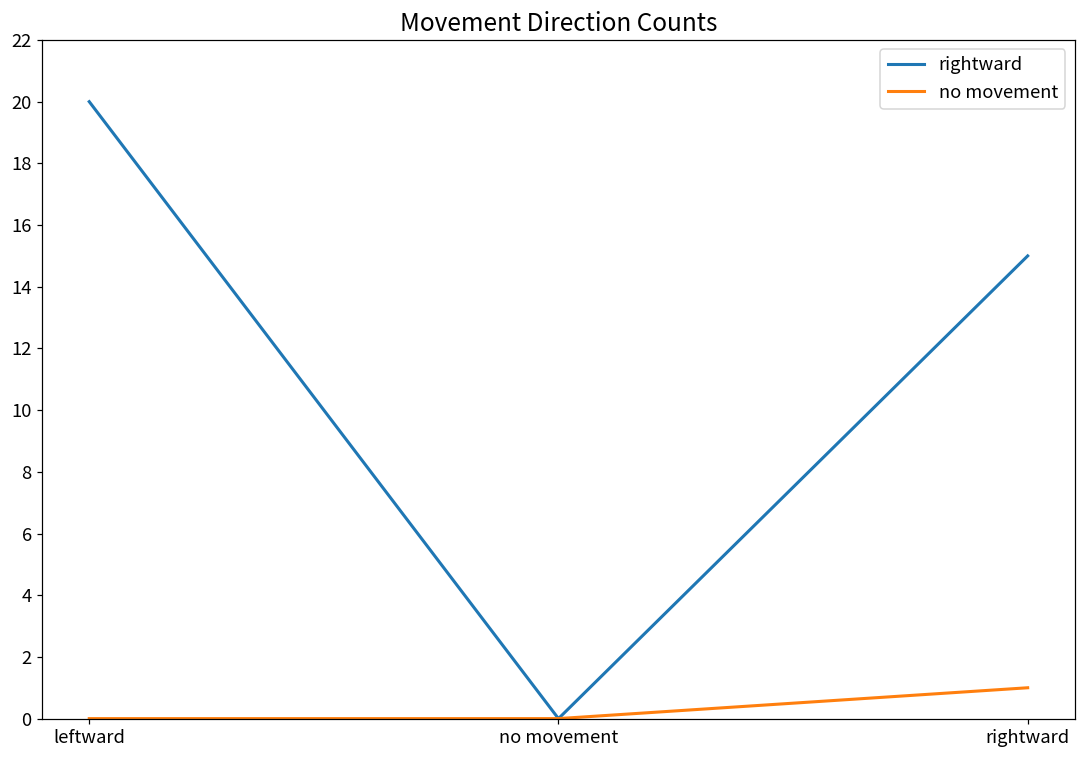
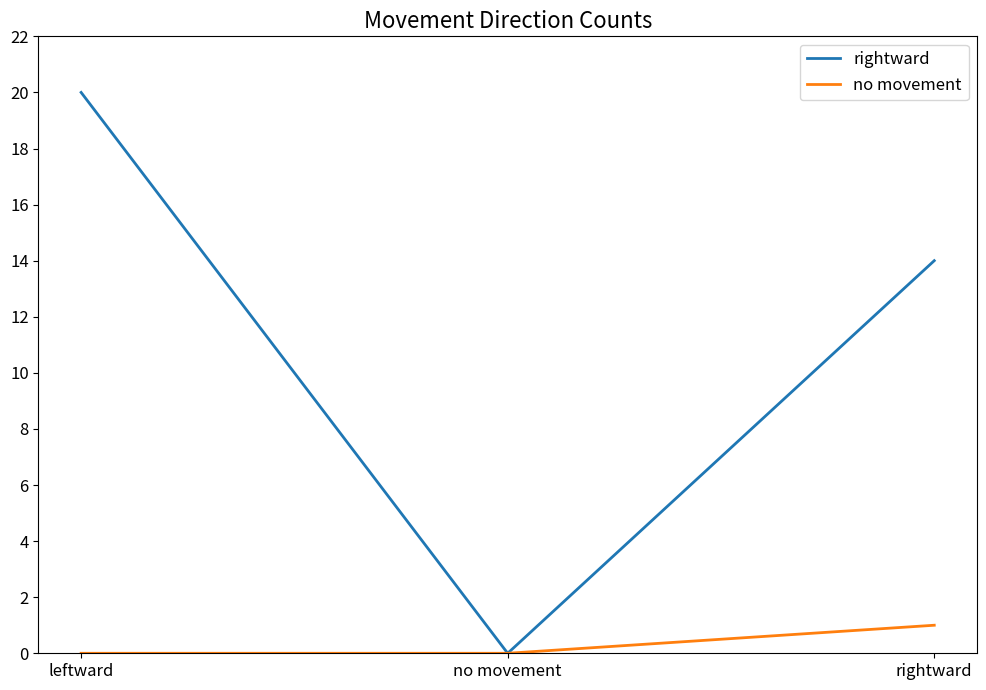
rightward, rightward: 15 -> 14
